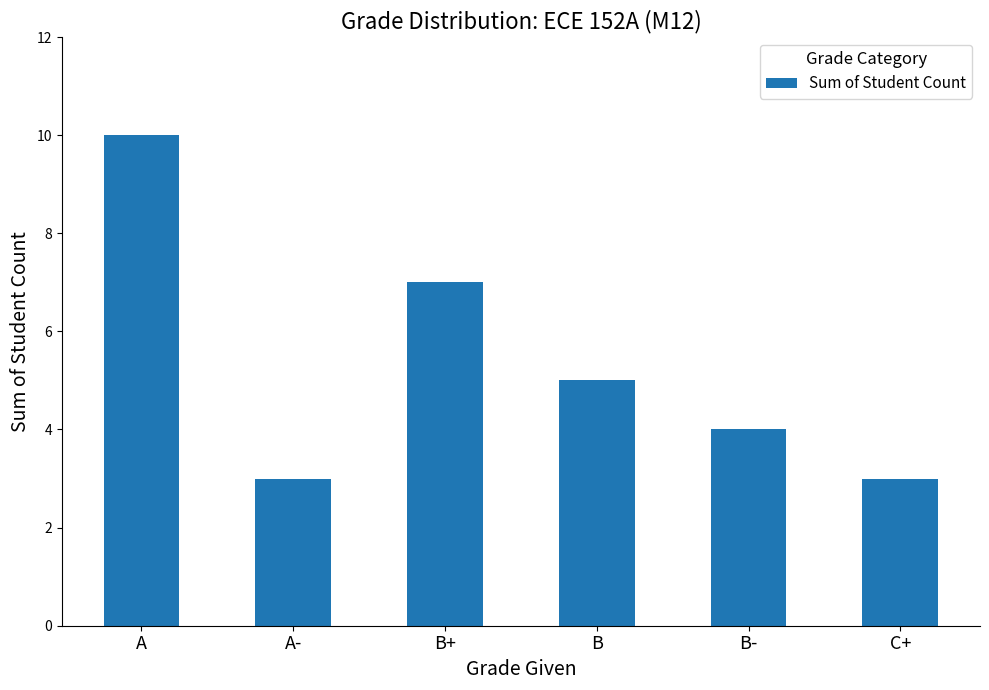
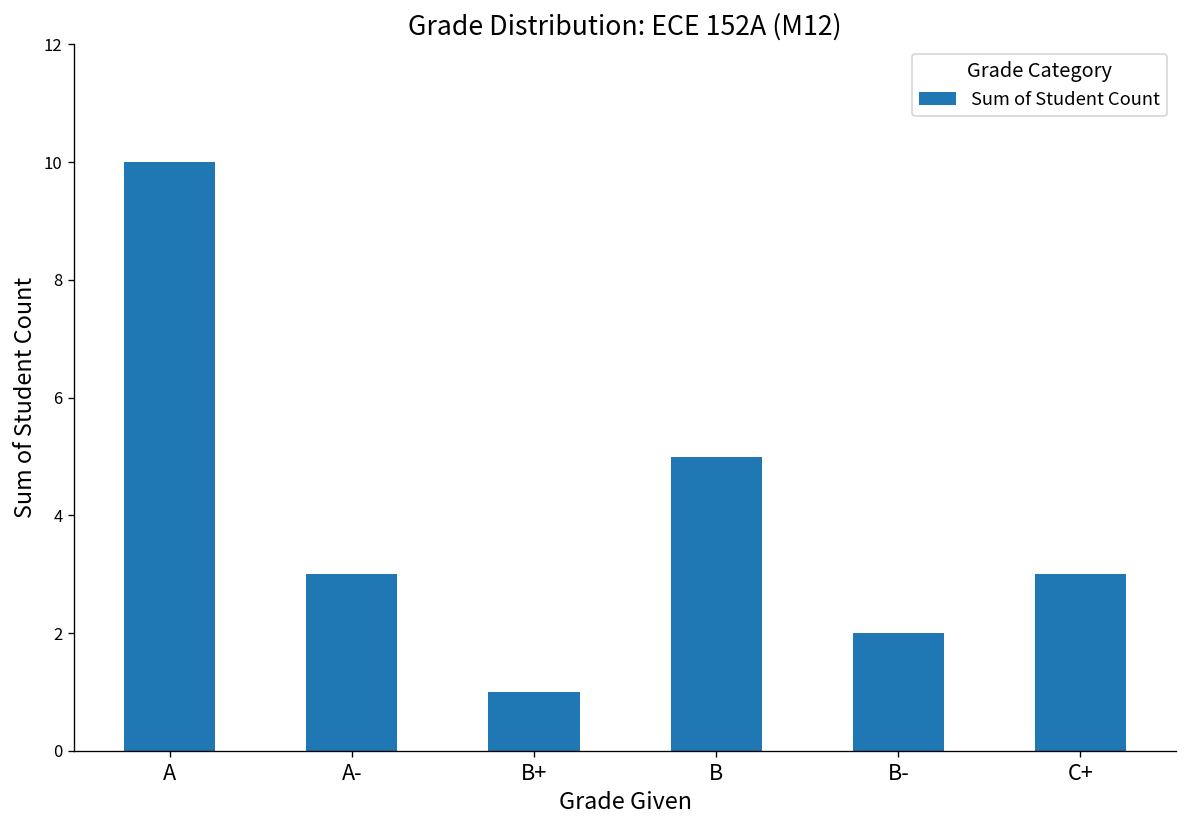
B+: 7 -> 1
B-: 4 -> 2
